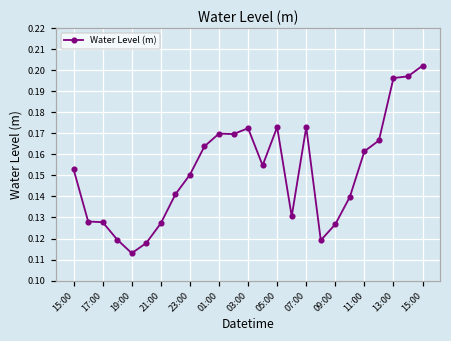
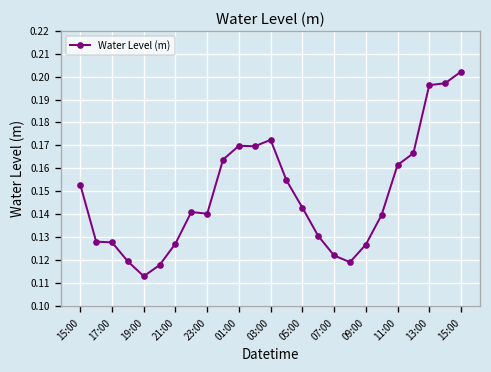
23:00: 0.150 -> 0.140
05:00: 0.173 -> 0.143
07:00: 0.173 -> 0.122
